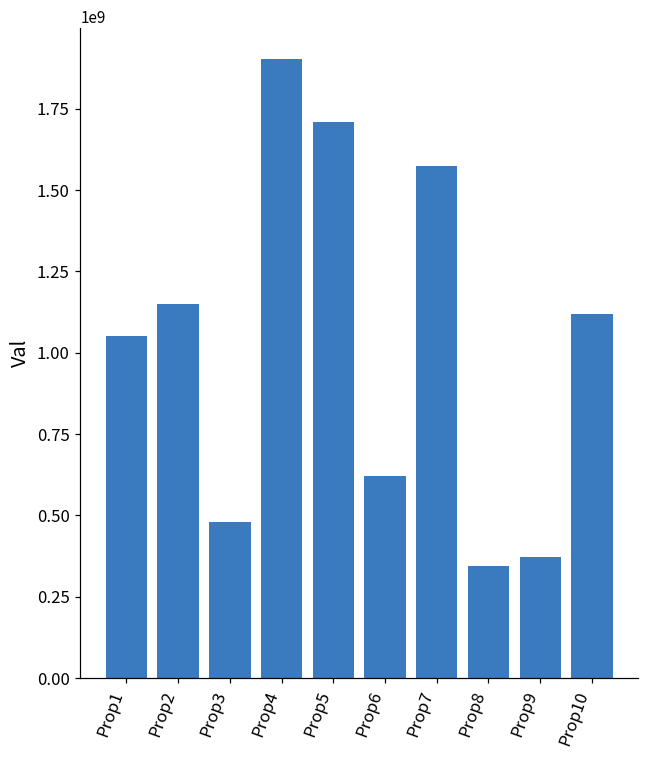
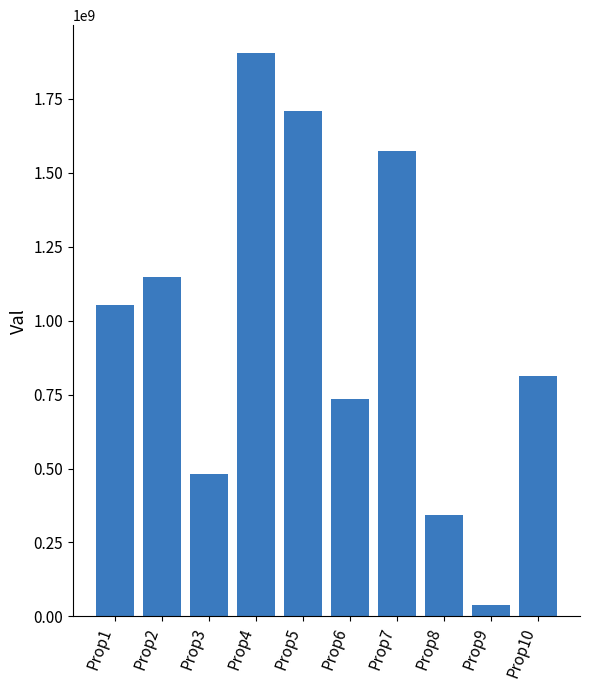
Prop6: 620000000 -> 730000000
Prop9: 370000000 -> 40000000
Prop10: 1120000000 -> 810000000
